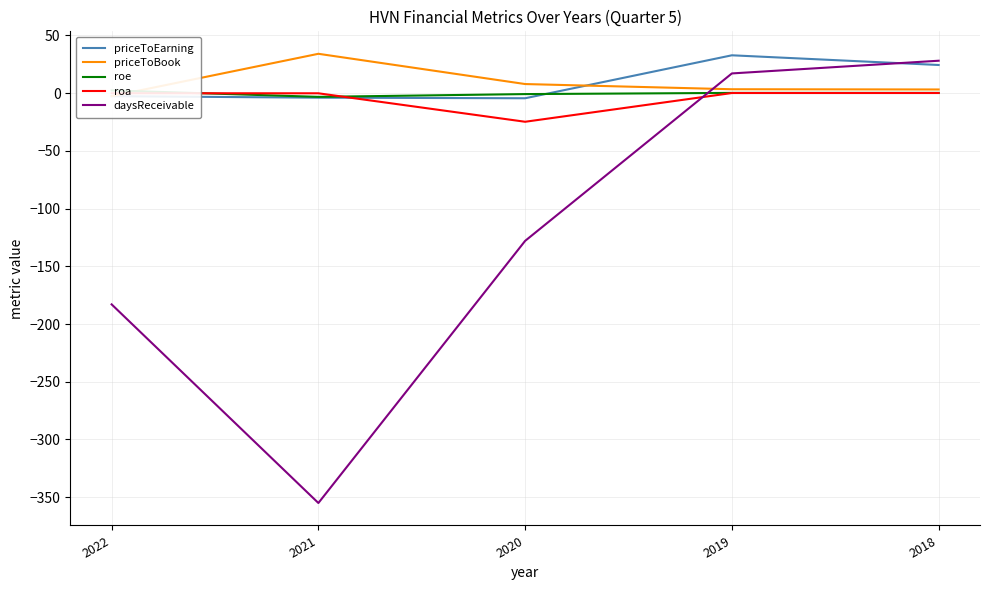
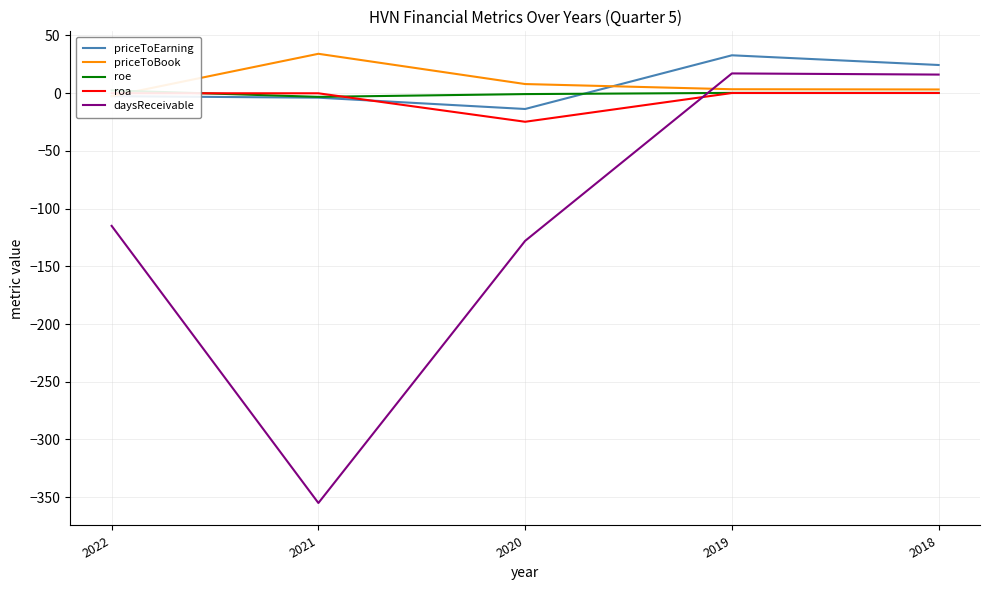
daysReceivable, 2022: -183 -> -115
priceToEarning, 2020: -5 -> -14
daysReceivable, 2018: 28 -> 16
